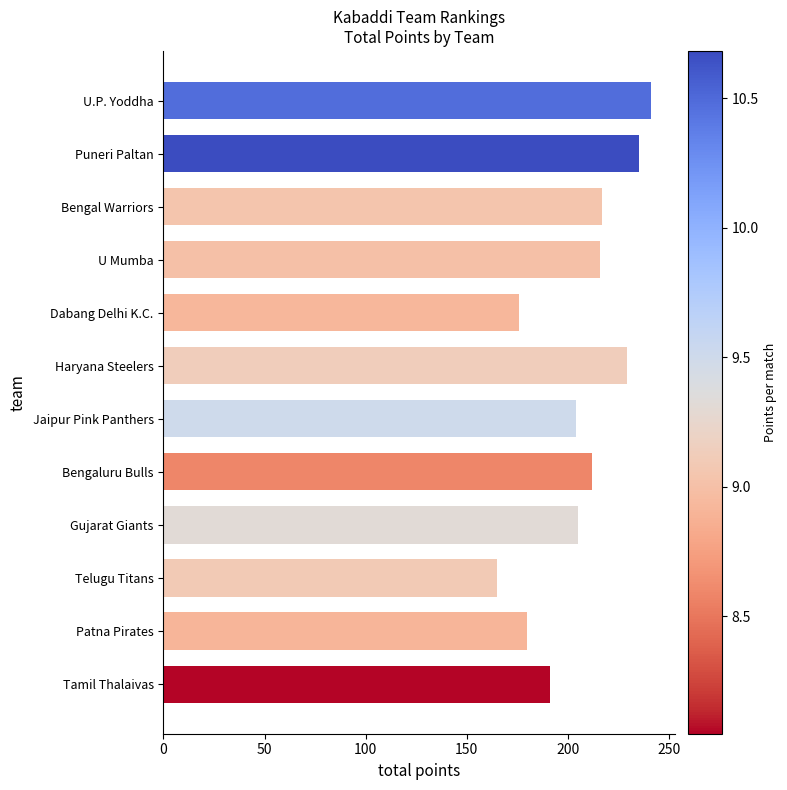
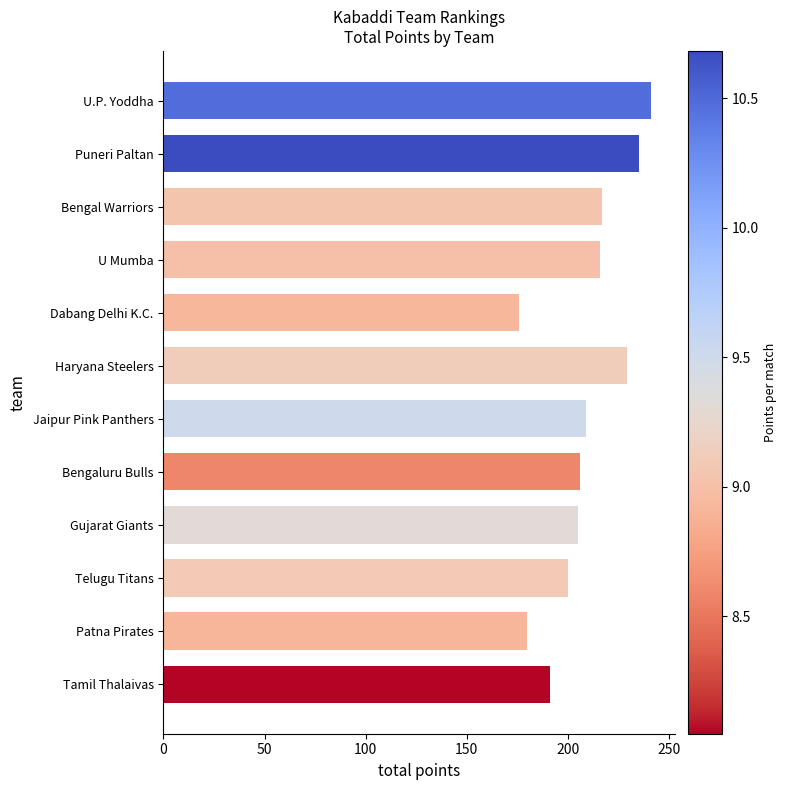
Jaipur Pink Panthers: 204 -> 209
Bengaluru Bulls: 212 -> 206
Telugu Titans: 165 -> 200
